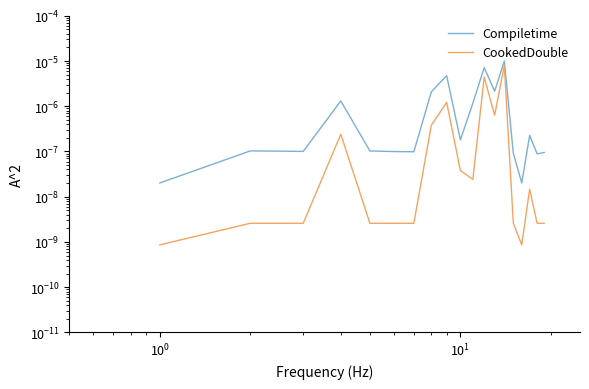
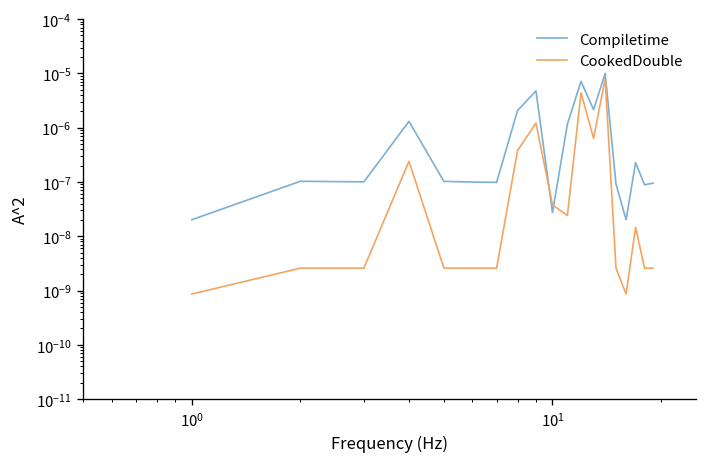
Compiletime, 10^1: 0.00000018 -> 0.00000003
